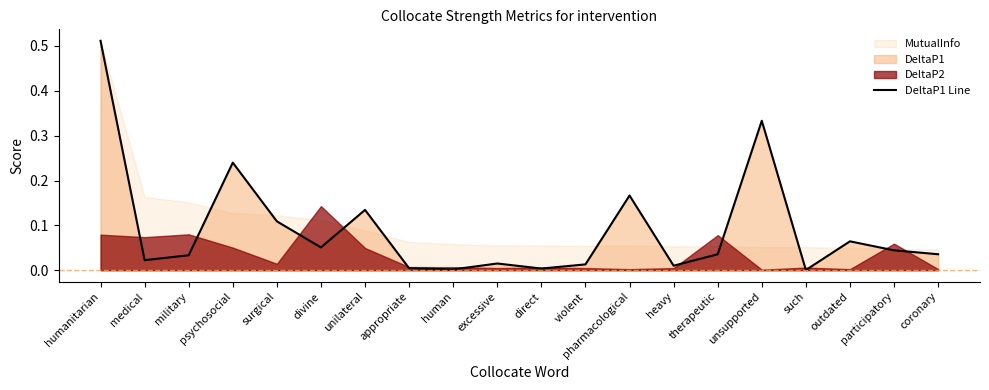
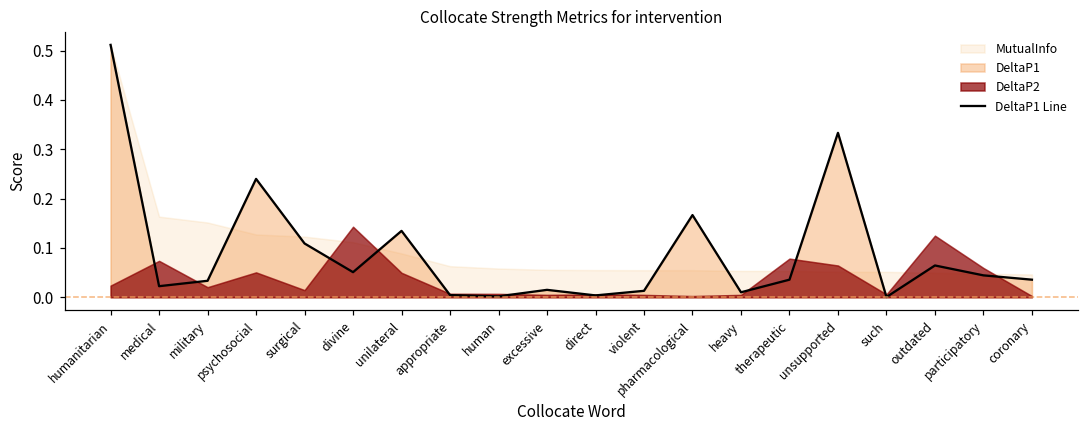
DeltaP2, humanitarian: 0.08 -> 0.02
DeltaP2, military: 0.08 -> 0.02
DeltaP2, unsupported: 0.00 -> 0.06
DeltaP2, outdated: 0.00 -> 0.12
